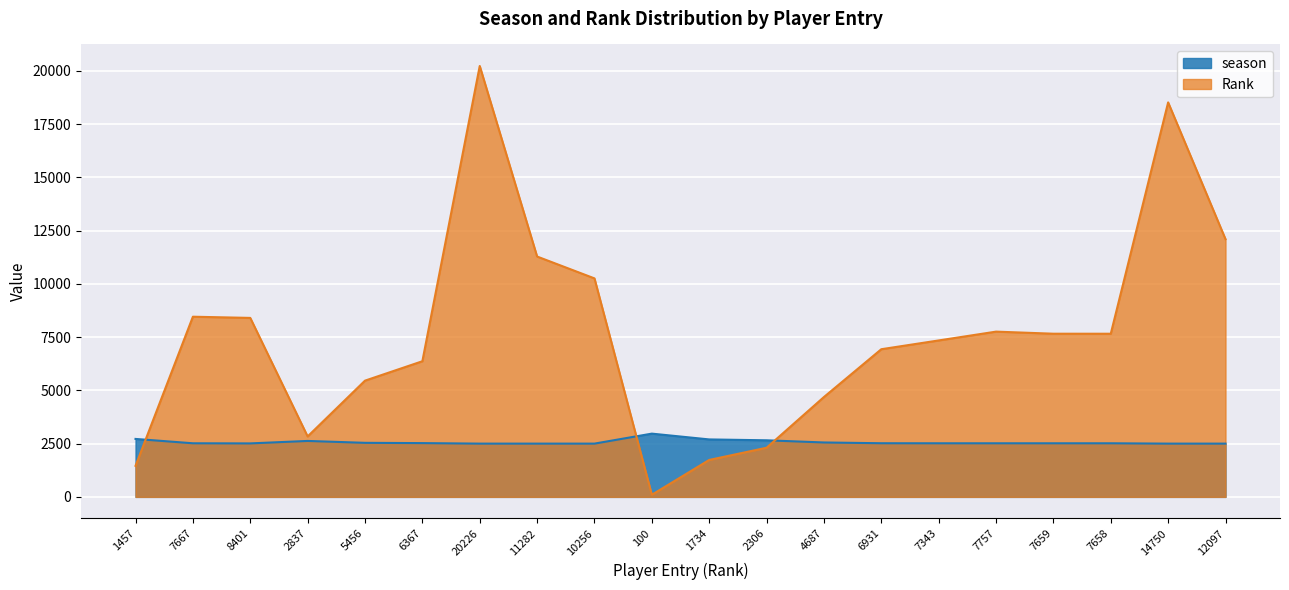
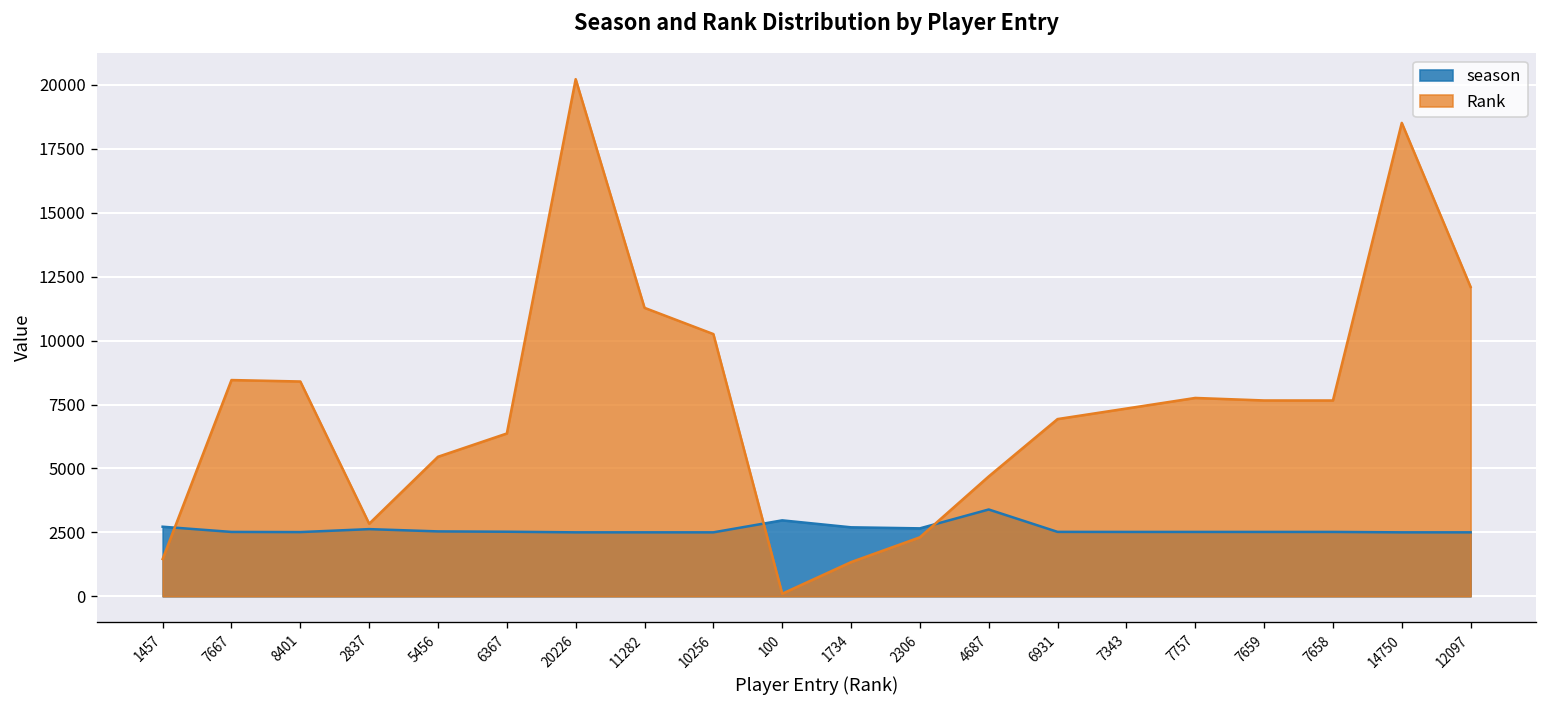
Rank, 1734: 1700 -> 1300
season, 4687: 2600 -> 3400
